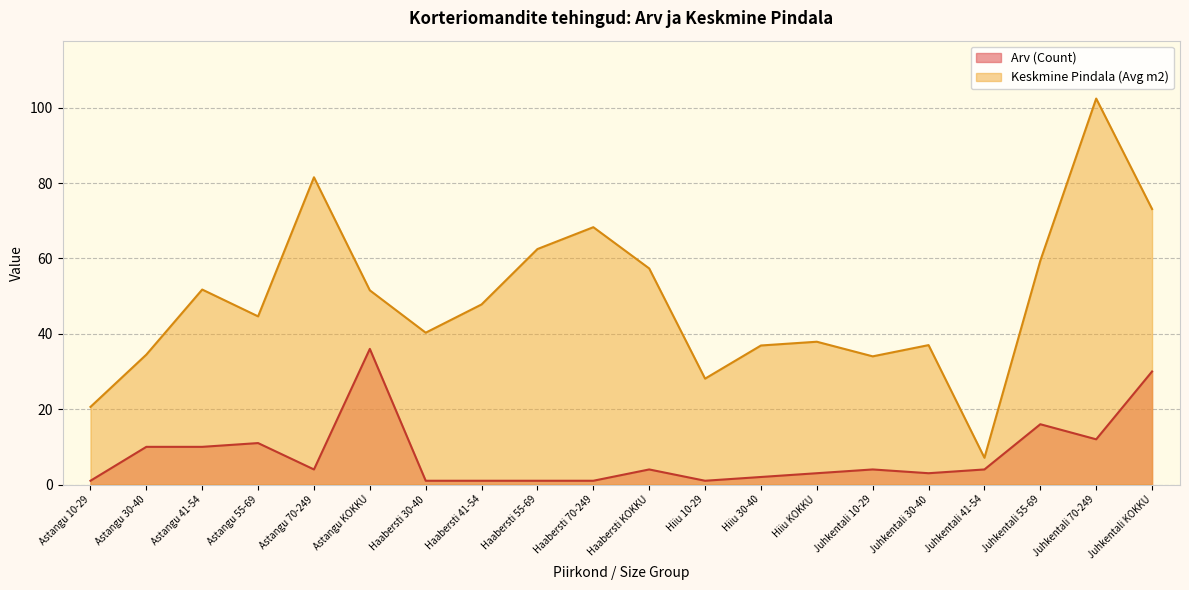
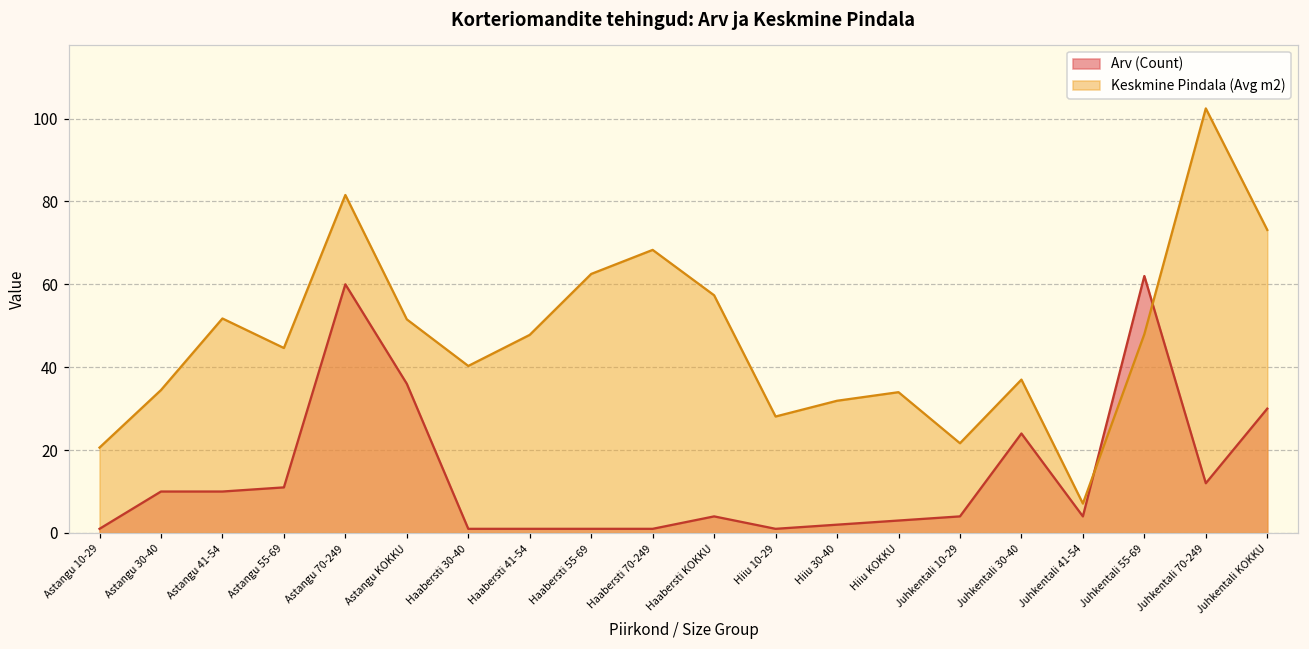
Arv (Count), Astangu 70-249: 4 -> 60
Keskmine Pindala (Avg m2), Hiiu 30-40: 37 -> 32
Keskmine Pindala (Avg m2), Hiiu KOKKU: 38 -> 34
Keskmine Pindala (Avg m2), Juhkentali 10-29: 34 -> 22
Arv (Count), Juhkentali 30-40: 3 -> 24
Arv (Count), Juhkentali 55-69: 16 -> 62
Keskmine Pindala (Avg m2), Juhkentali 55-69: 59 -> 48
